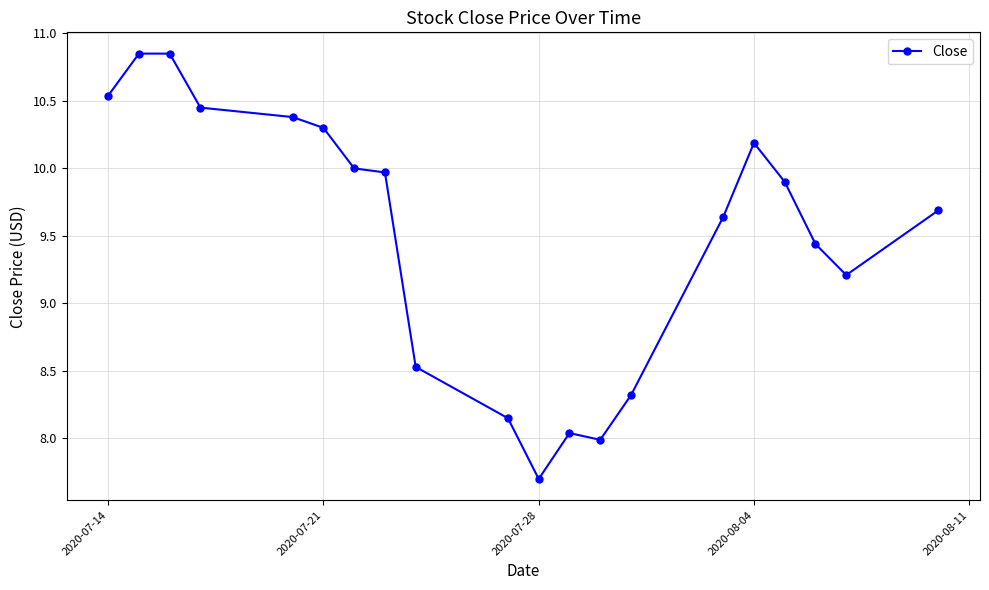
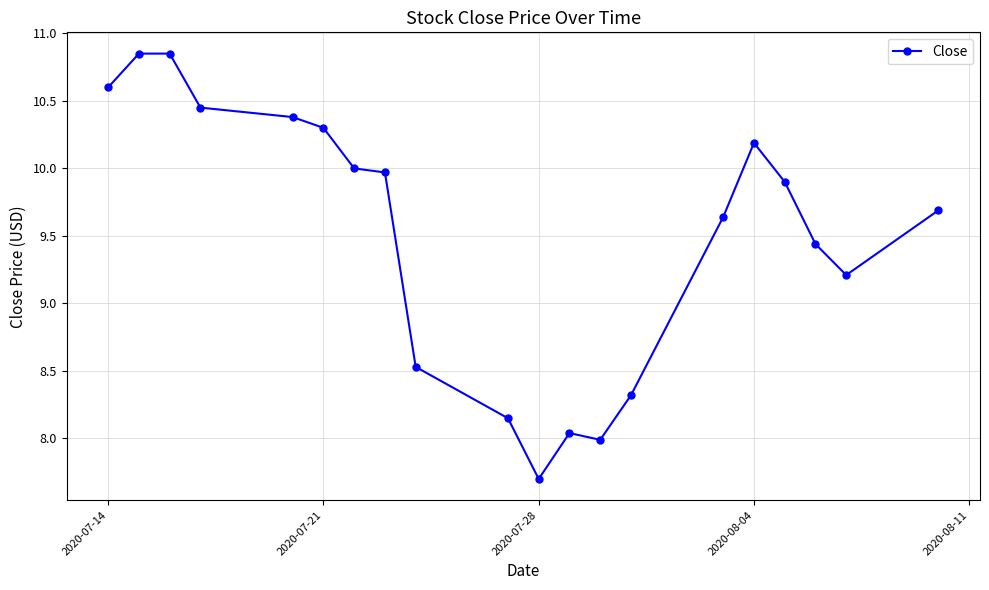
2020-07-14: 10.54 -> 10.60
